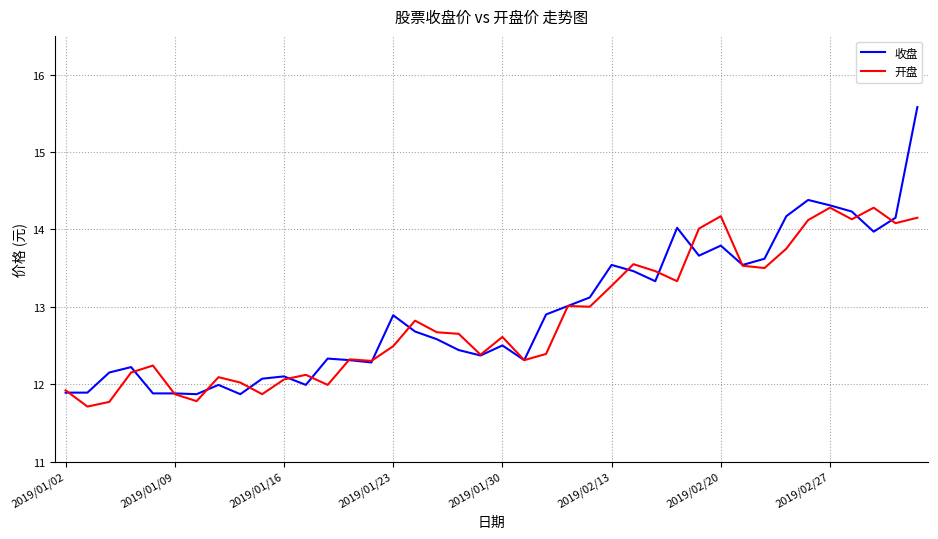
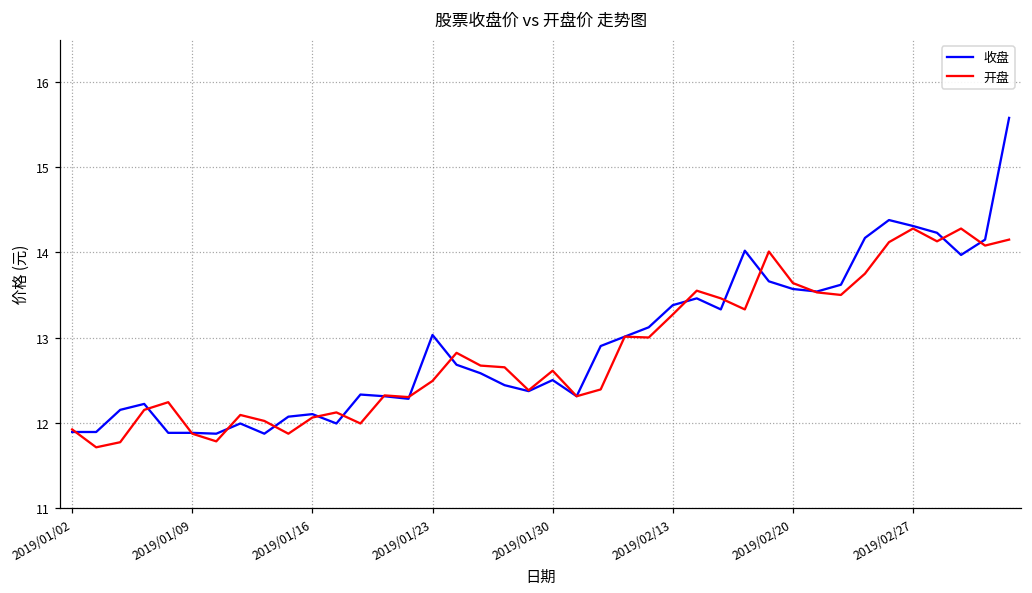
收盘, 2019/01/23: 12.9 -> 13.0
收盘, 2019/02/13: 13.5 -> 13.4
收盘, 2019/02/20: 13.8 -> 13.6
开盘, 2019/02/20: 14.2 -> 13.6
